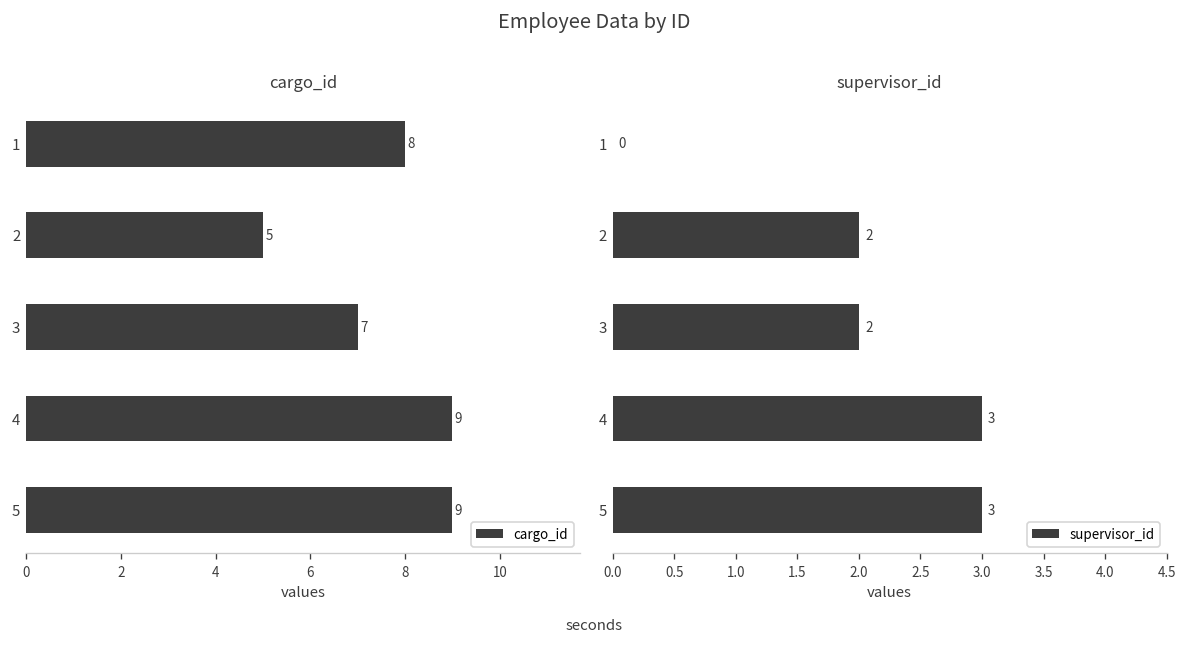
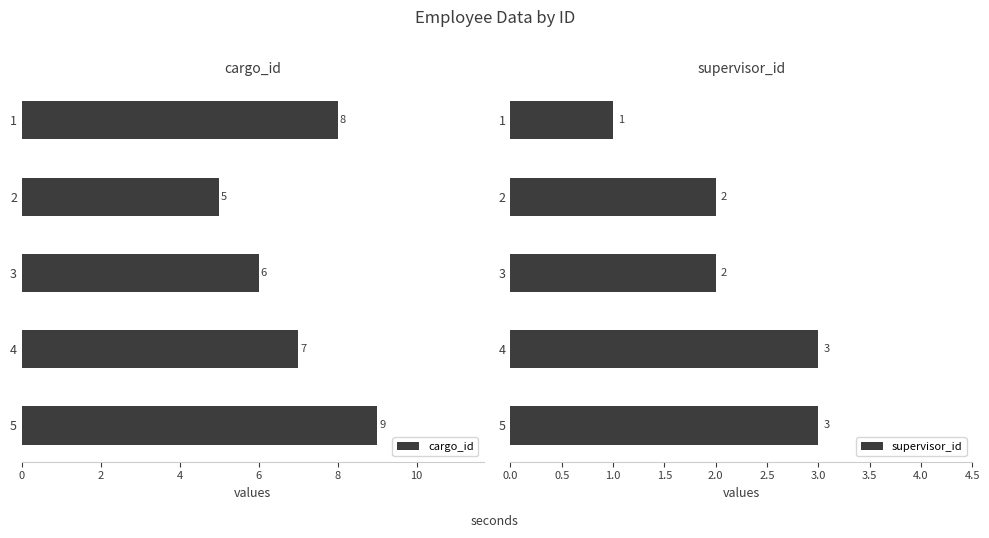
cargo_id, 3: 7 -> 6
cargo_id, 4: 9 -> 7
supervisor_id, 1: 0 -> 1
